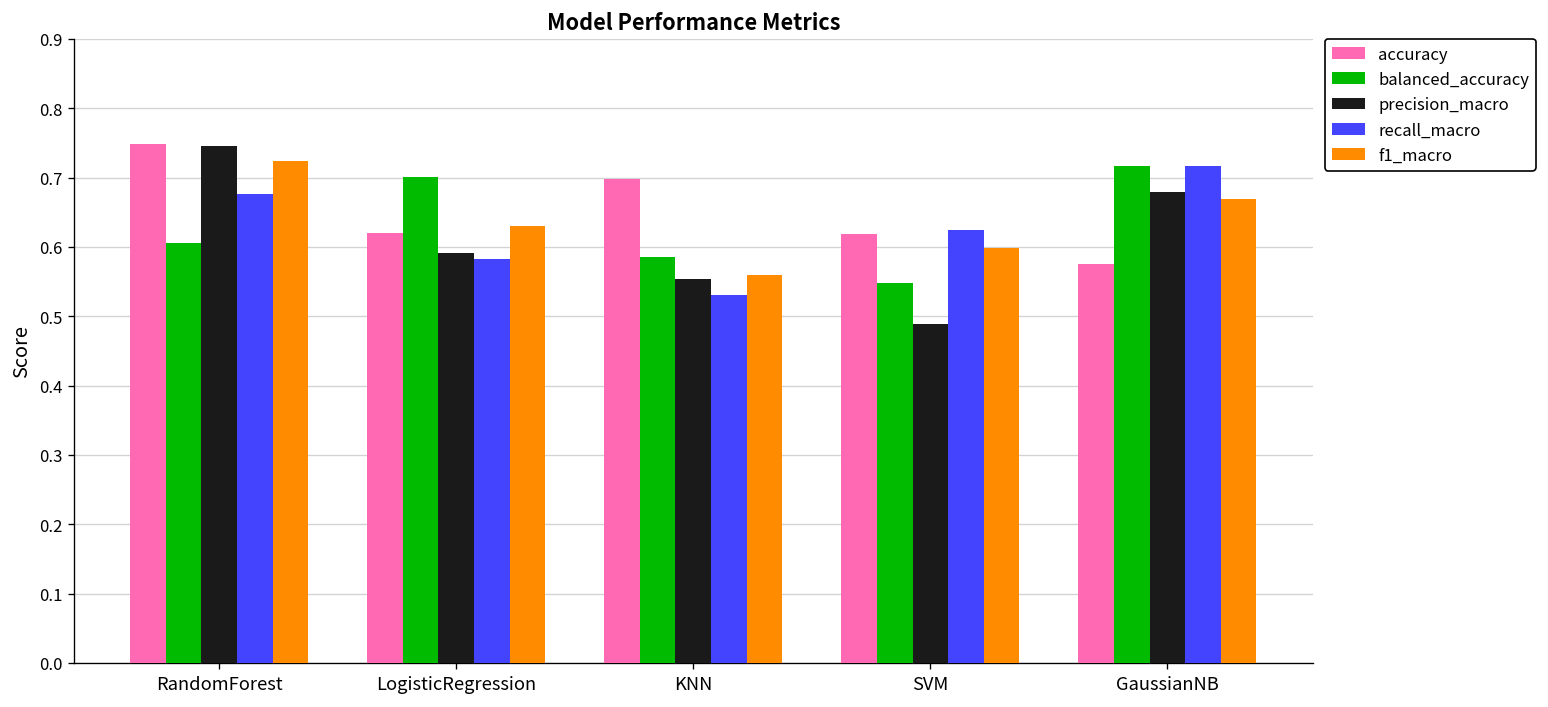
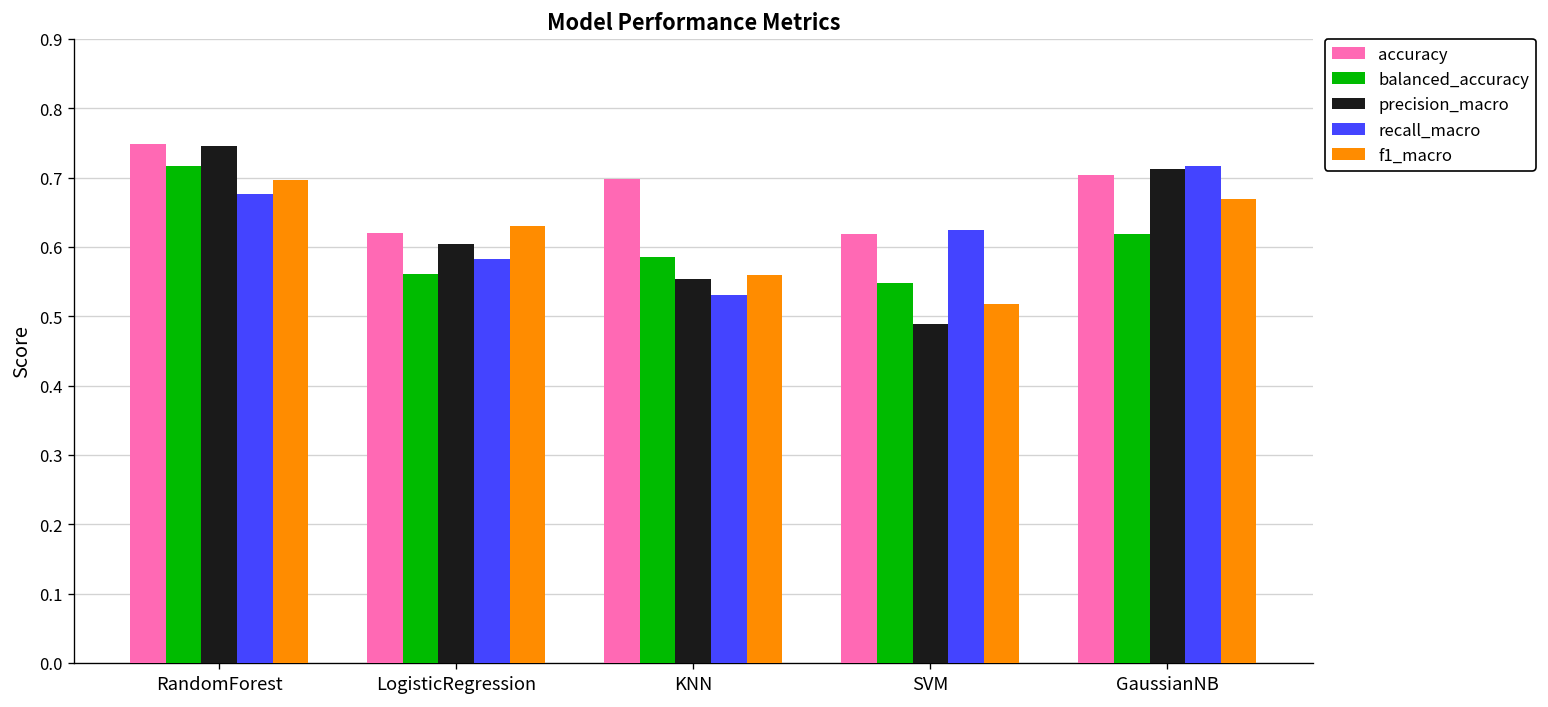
balanced_accuracy, RandomForest: 0.61 -> 0.72
f1_macro, RandomForest: 0.72 -> 0.70
balanced_accuracy, LogisticRegression: 0.70 -> 0.56
precision_macro, LogisticRegression: 0.59 -> 0.60
f1_macro, SVM: 0.60 -> 0.52
accuracy, GaussianNB: 0.57 -> 0.70
balanced_accuracy, GaussianNB: 0.72 -> 0.62
precision_macro, GaussianNB: 0.68 -> 0.71
